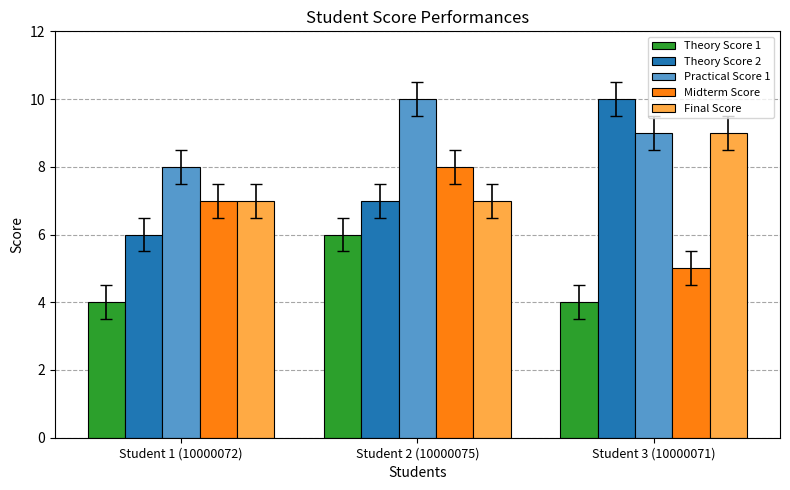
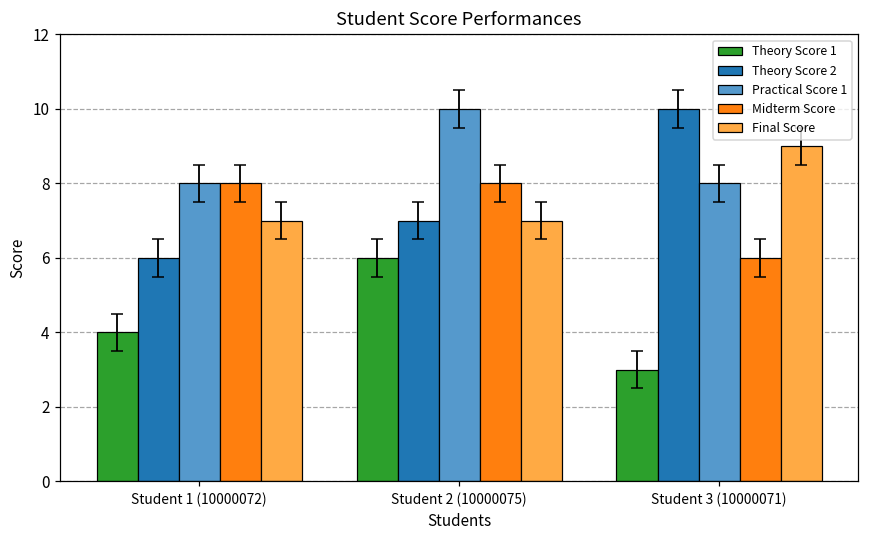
Midterm Score, Student 1 (10000072): 7 -> 8
Theory Score 1, Student 3 (10000071): 4 -> 3
Practical Score 1, Student 3 (10000071): 9 -> 8
Midterm Score, Student 3 (10000071): 5 -> 6
